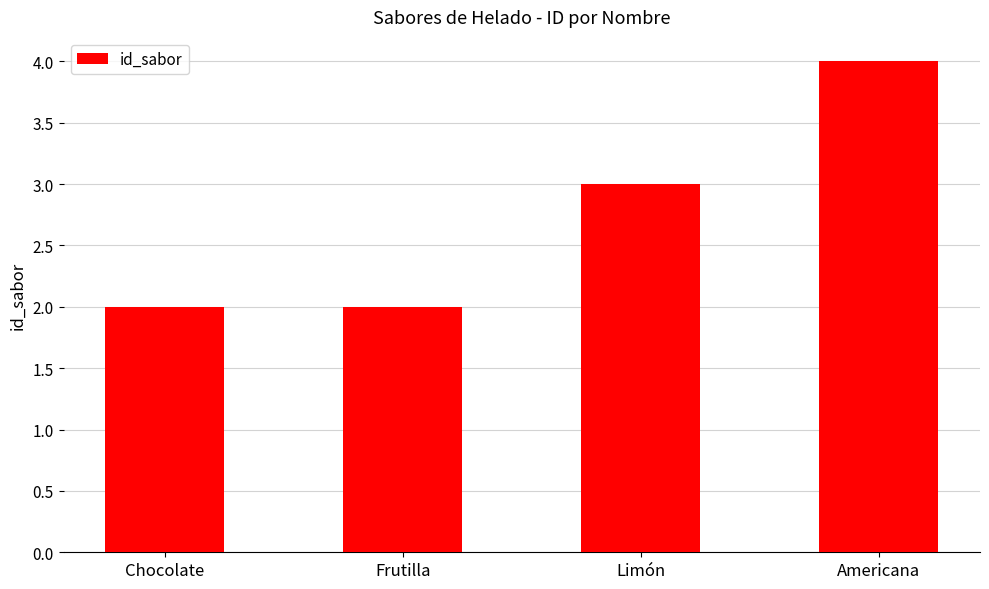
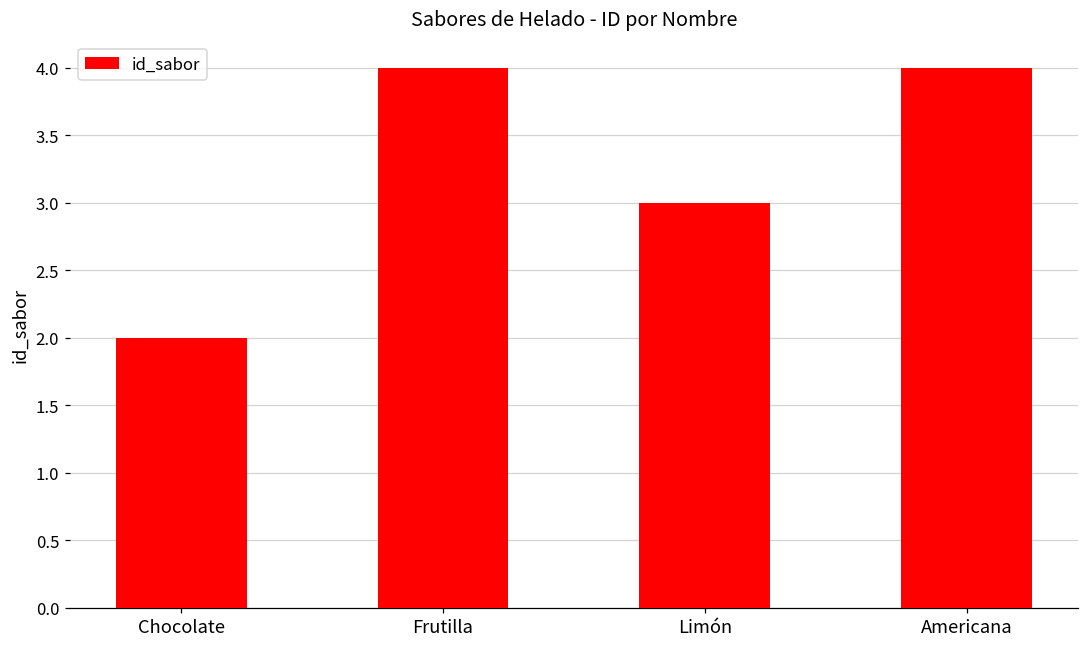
Frutilla: 2 -> 4
